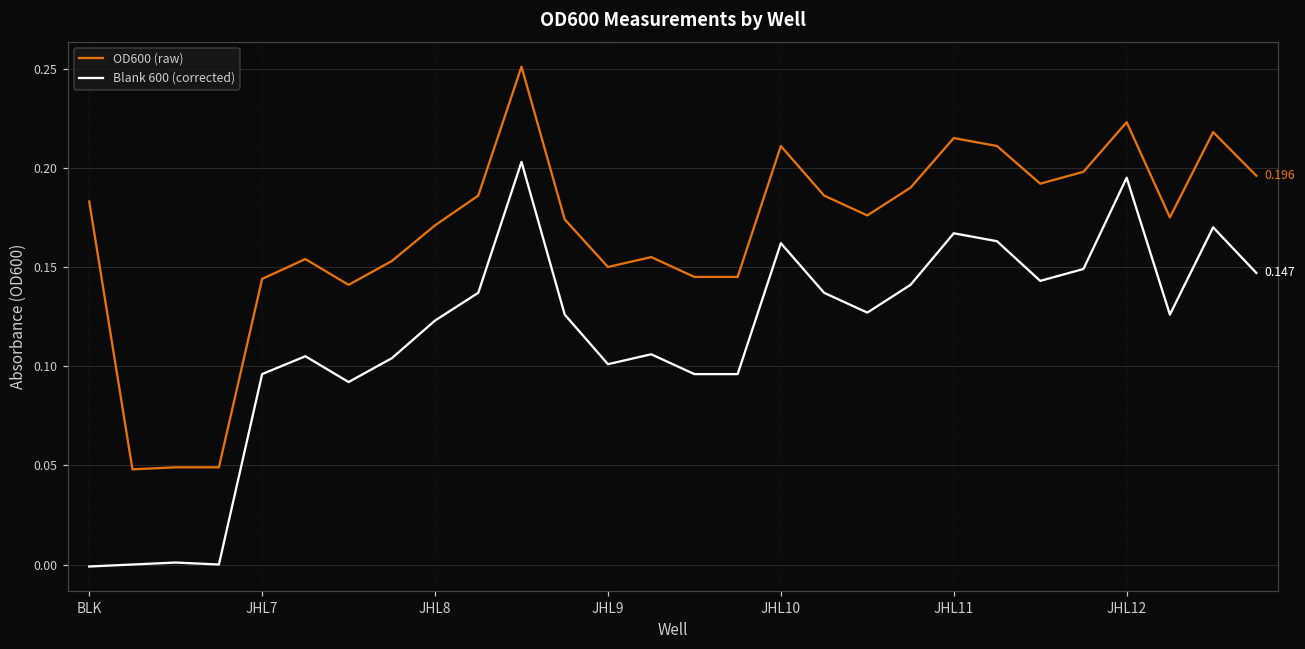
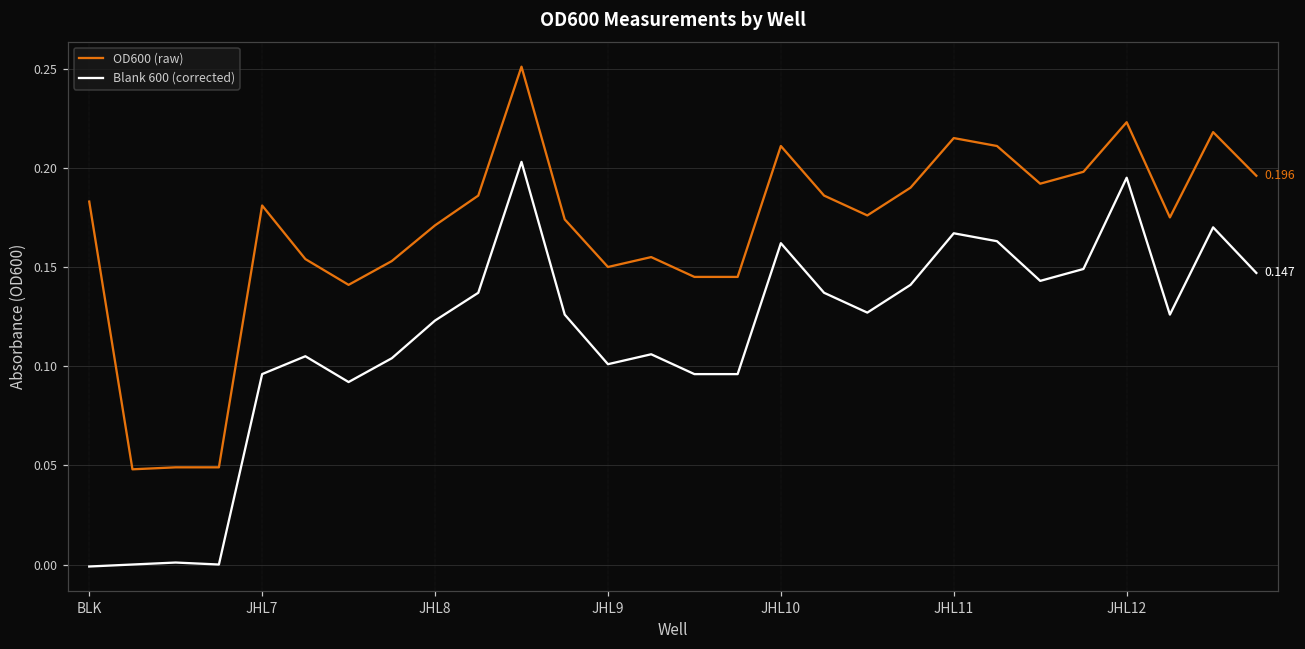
OD600 (raw), JHL7: 0.144 -> 0.181
